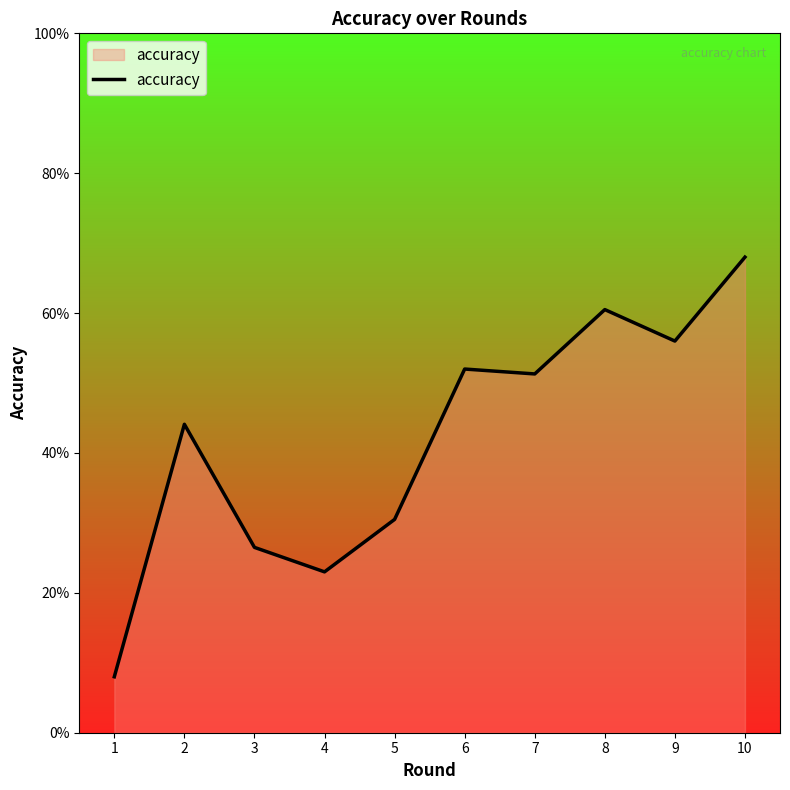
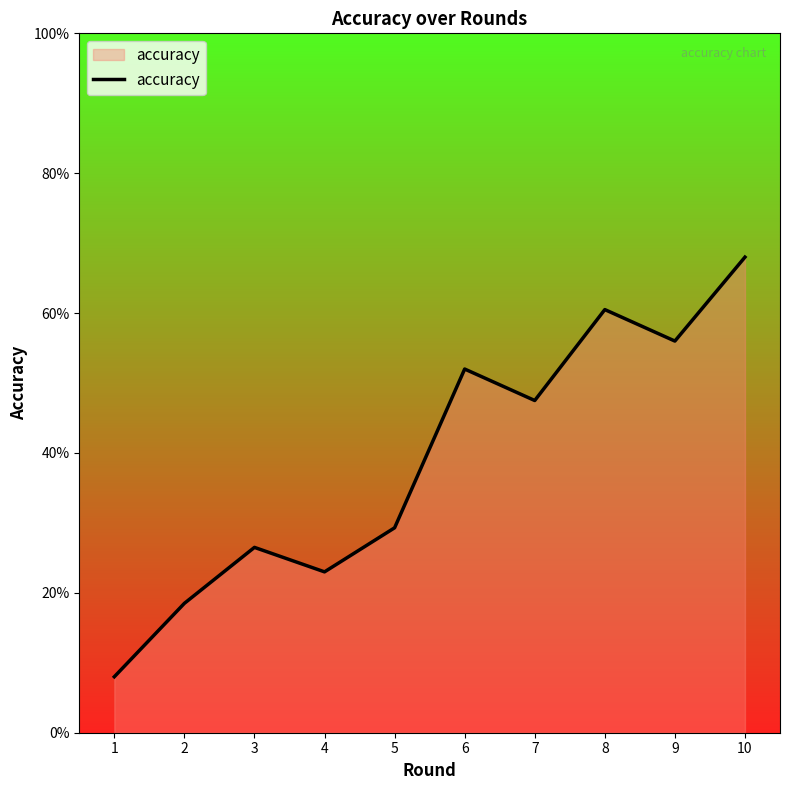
2: 44% -> 19%
5: 31% -> 29%
7: 51% -> 48%
